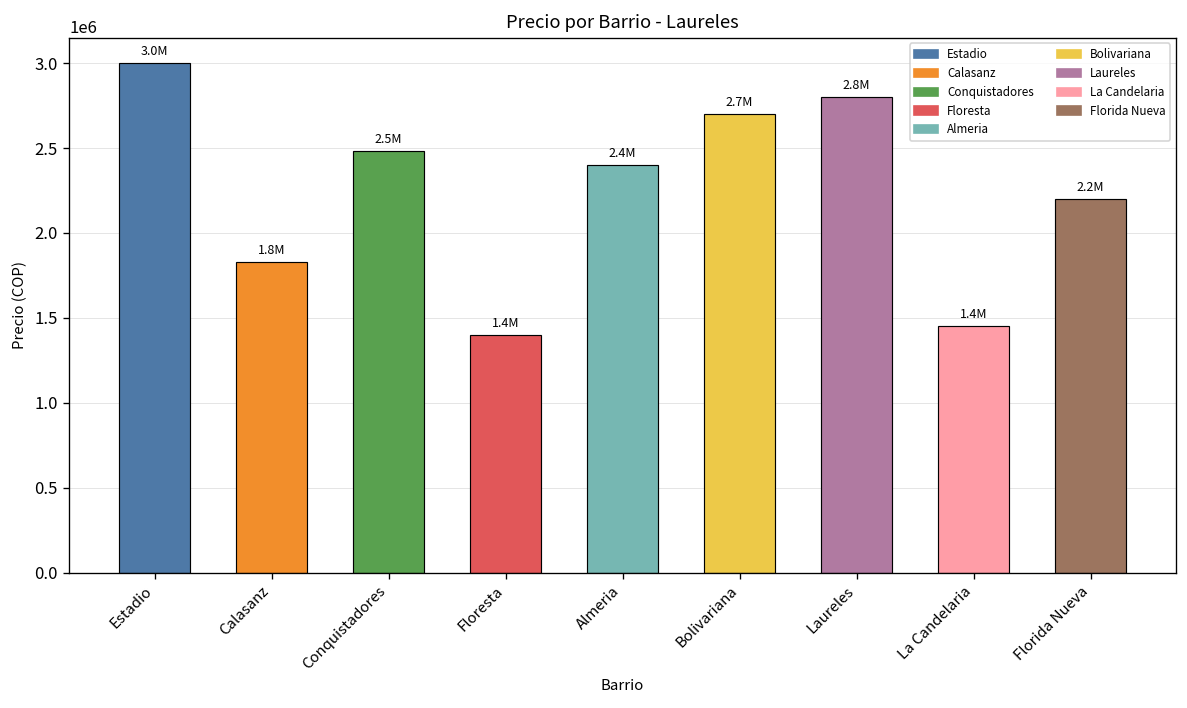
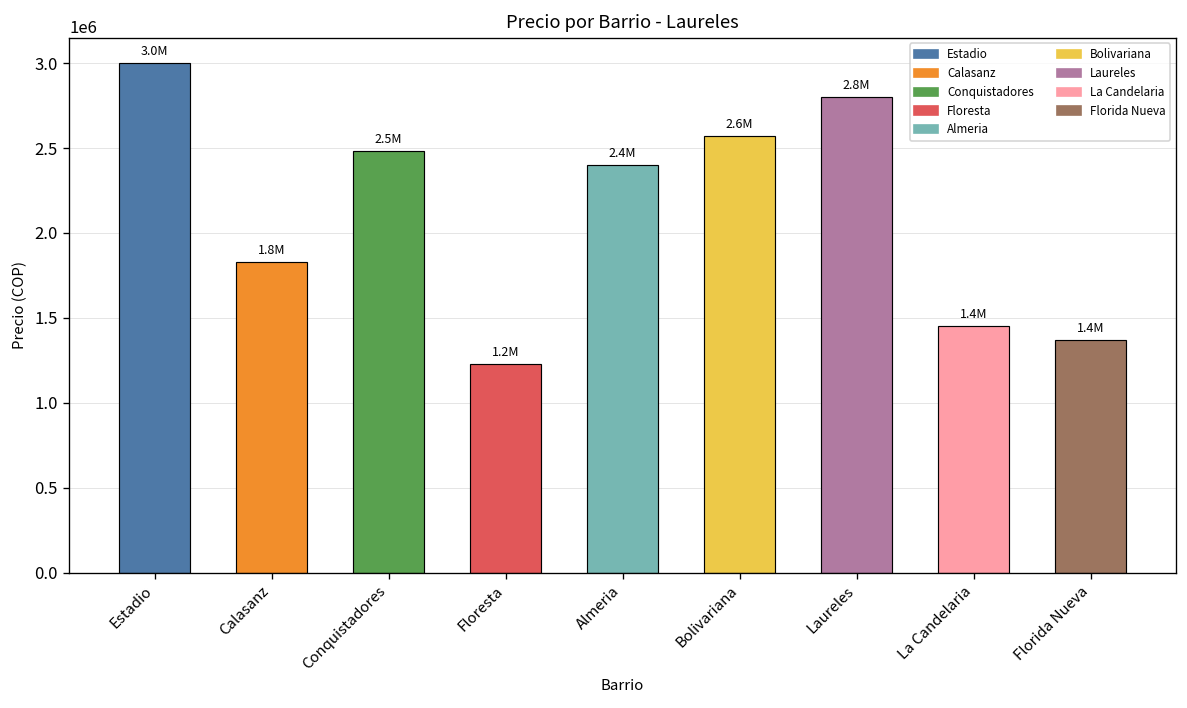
Floresta: 1.4M -> 1.2M
Bolivariana: 2.7M -> 2.6M
Florida Nueva: 2.2M -> 1.4M
